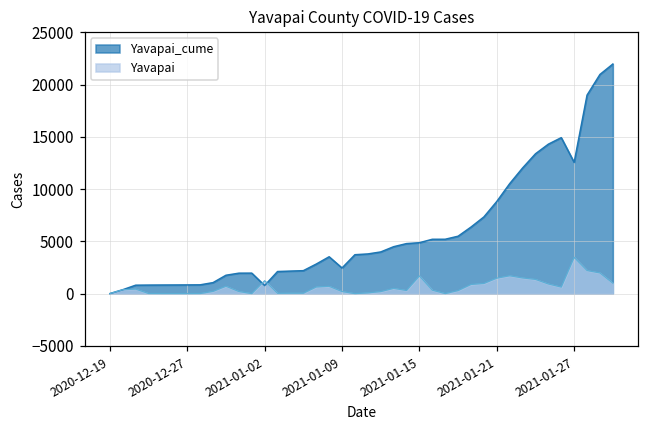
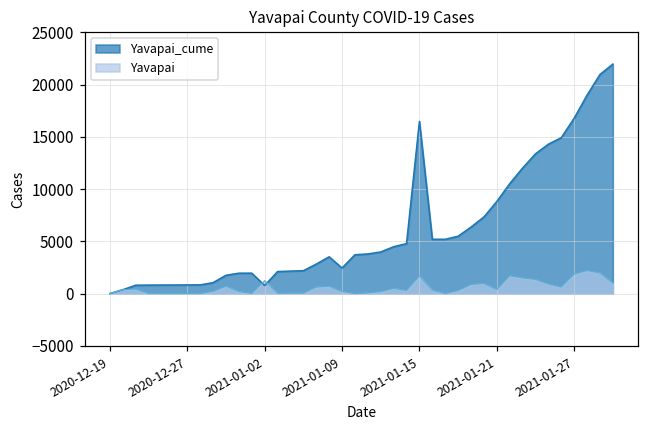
Yavapai_cume, 2021-01-15: 5000 -> 16000
Yavapai, 2021-01-21: 1000 -> 0
Yavapai_cume, 2021-01-27: 13000 -> 17000
Yavapai, 2021-01-27: 3000 -> 2000
